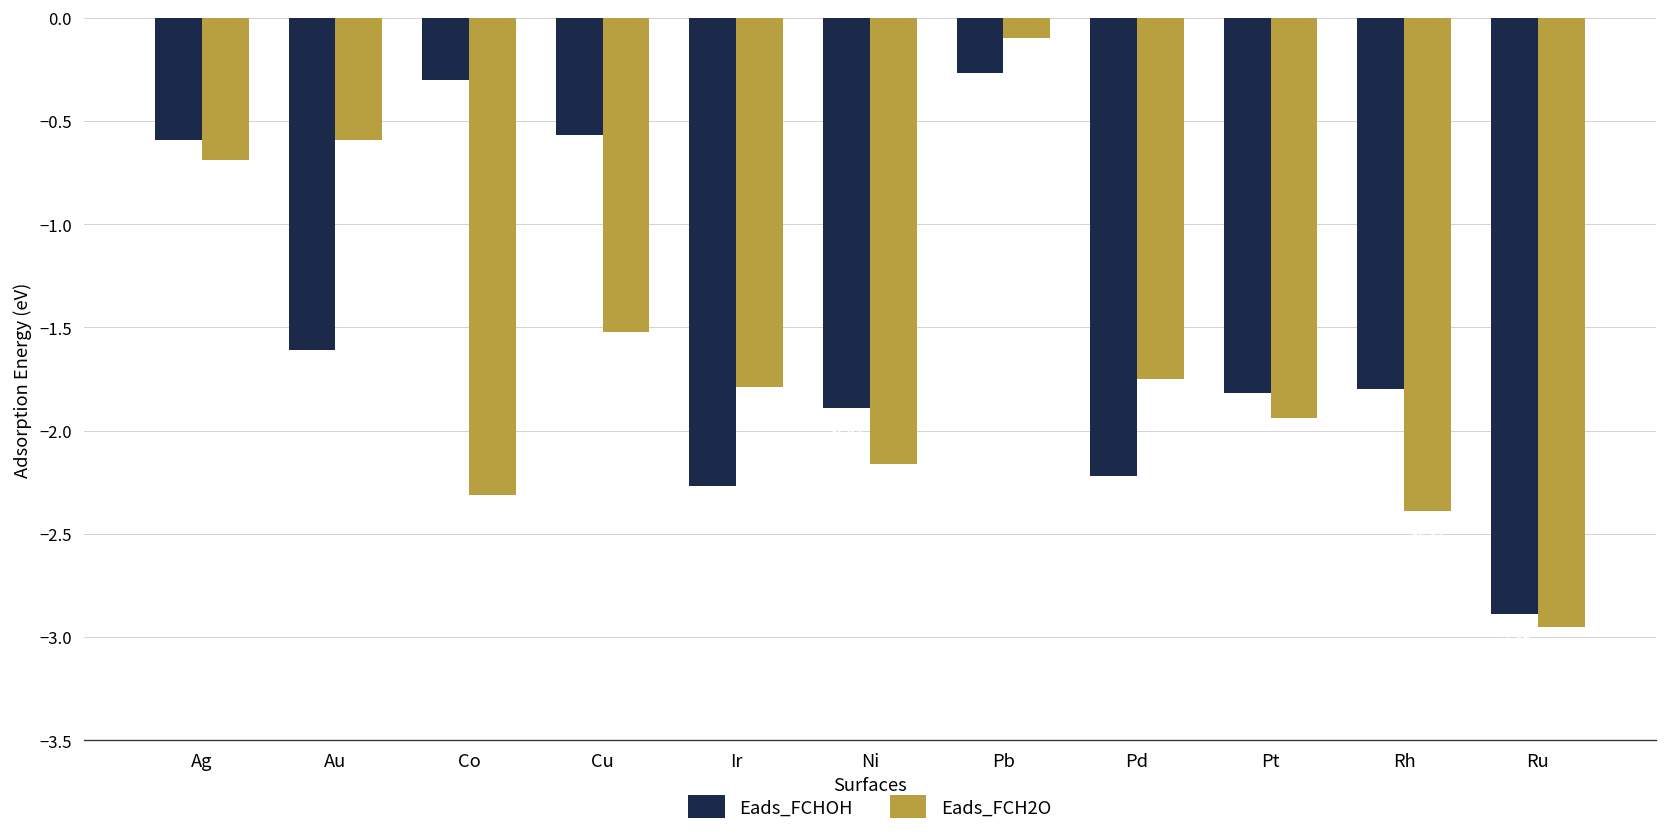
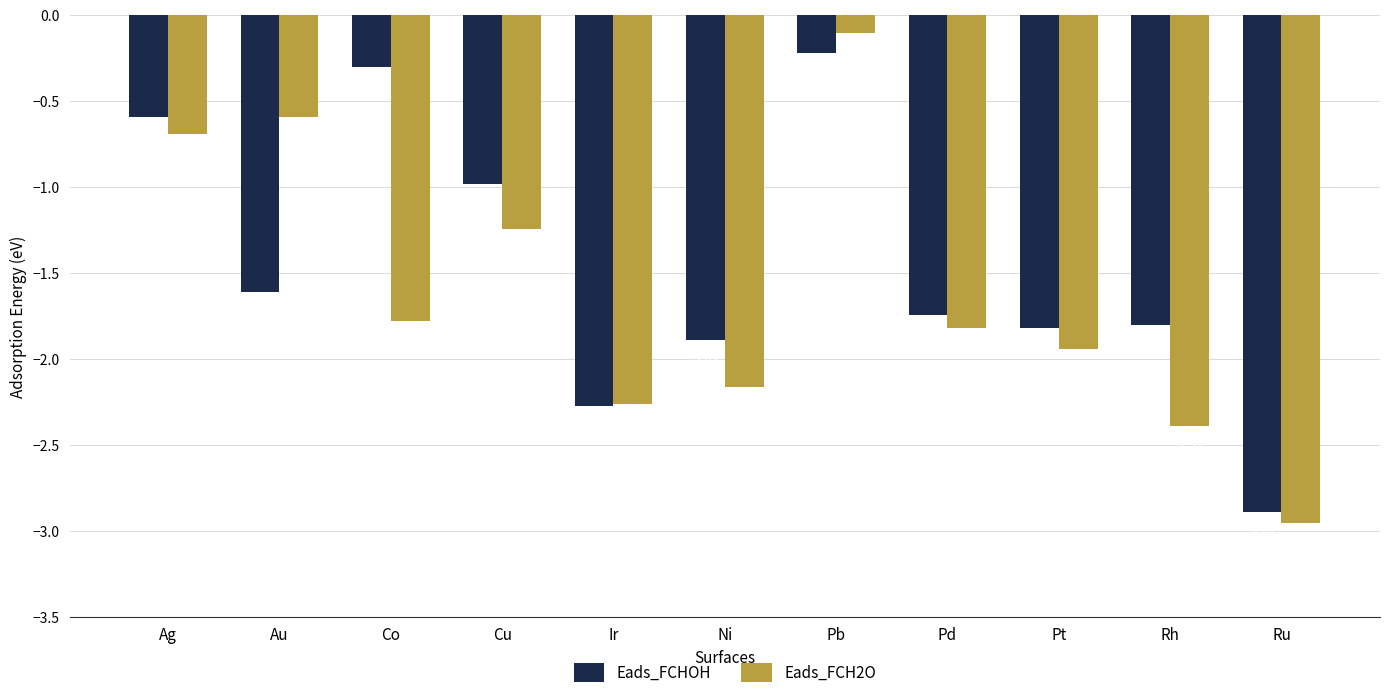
Eads_FCH2O, Co: -2.31 -> -1.78
Eads_FCHOH, Cu: -0.57 -> -0.98
Eads_FCH2O, Cu: -1.52 -> -1.24
Eads_FCH2O, Ir: -1.79 -> -2.26
Eads_FCHOH, Pb: -0.27 -> -0.22
Eads_FCHOH, Pd: -2.22 -> -1.74
Eads_FCH2O, Pd: -1.75 -> -1.82
